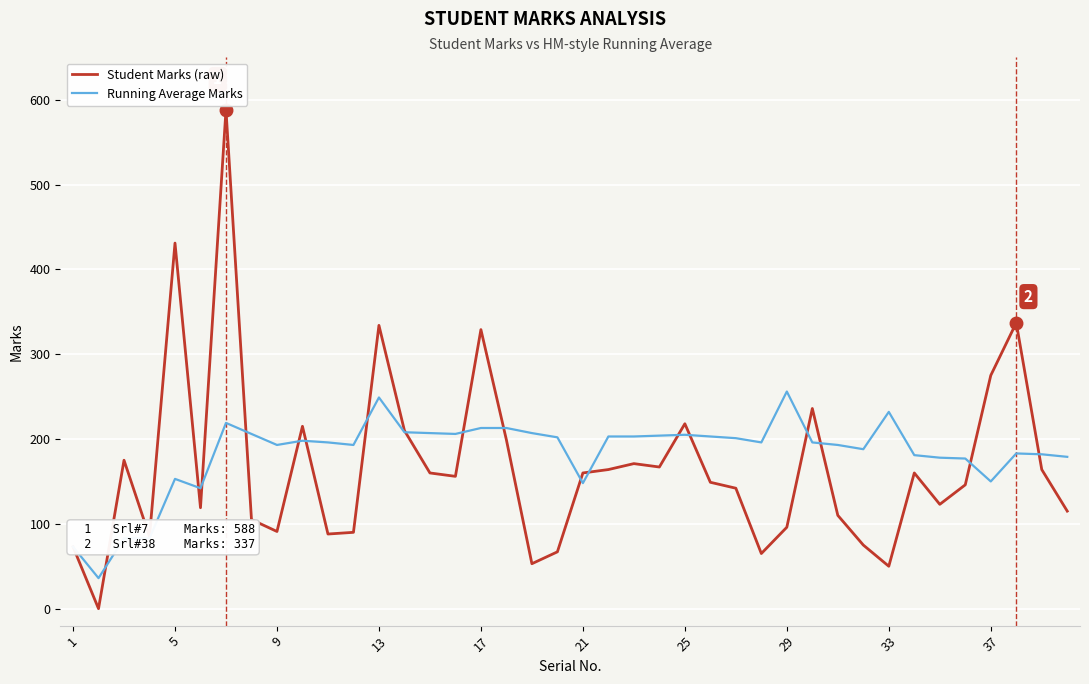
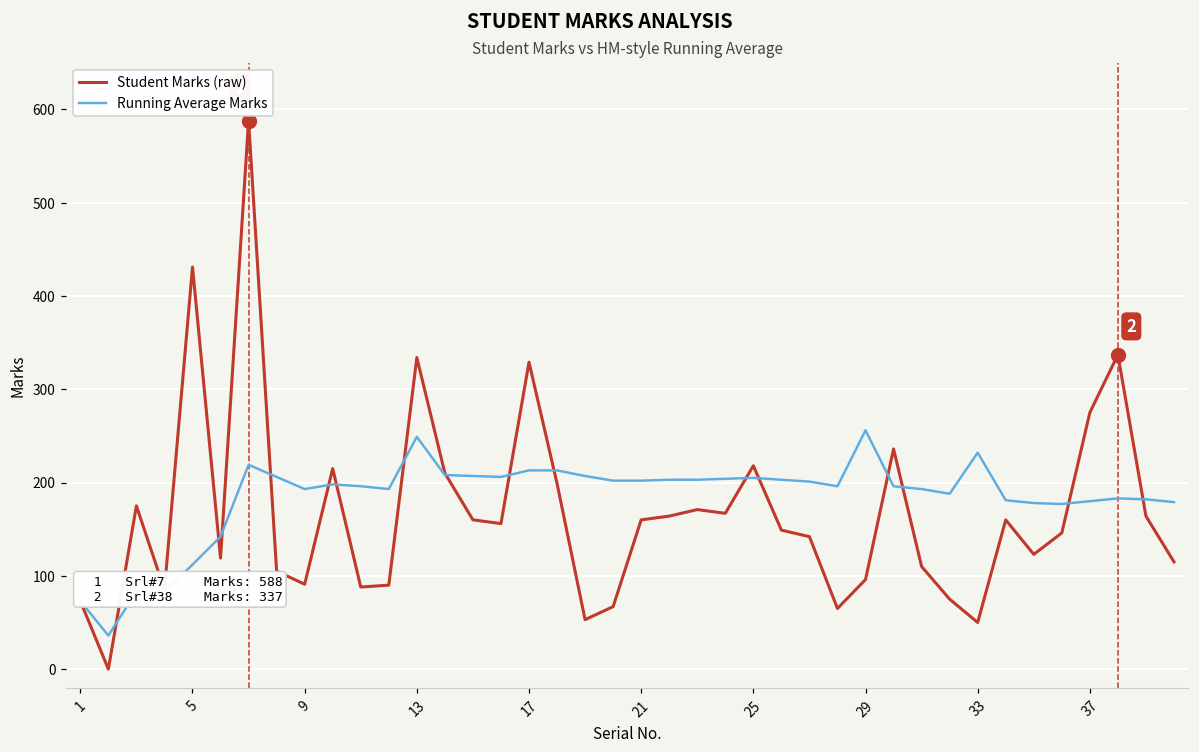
Running Average Marks, 5: 150 -> 110
Running Average Marks, 21: 150 -> 200
Running Average Marks, 37: 150 -> 180
